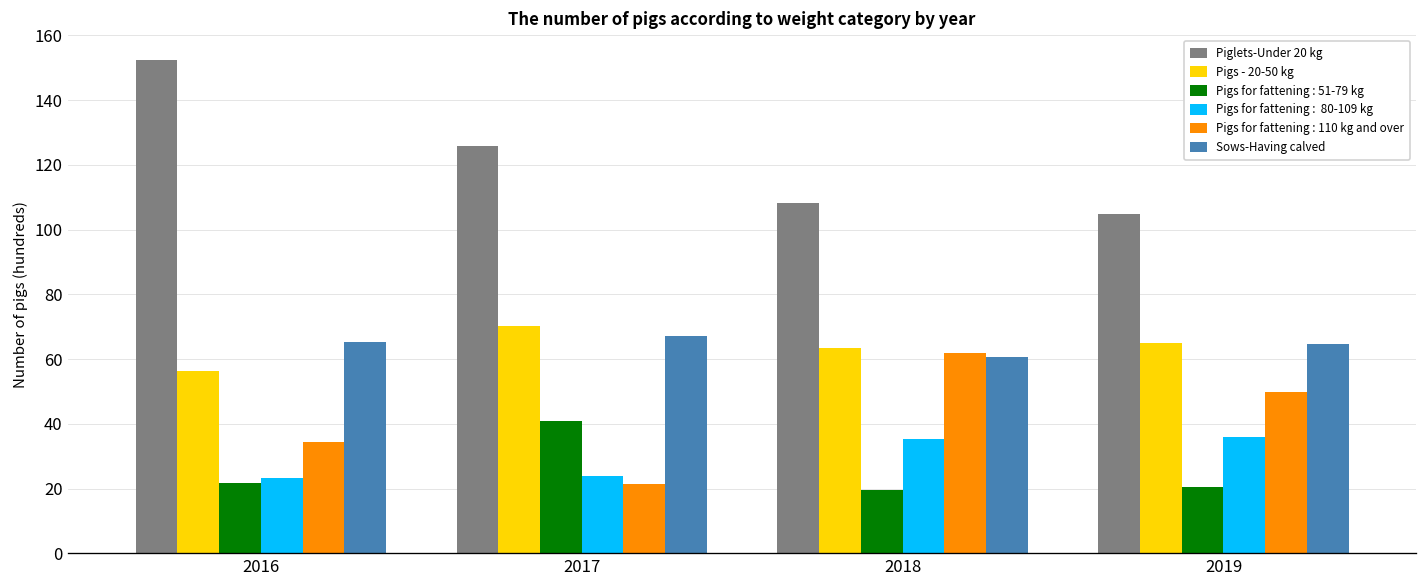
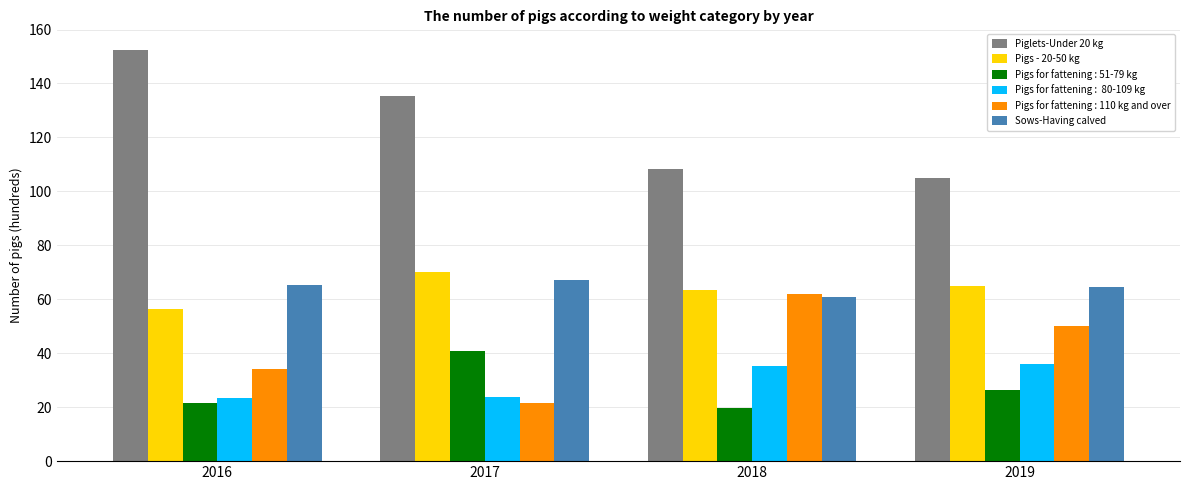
Piglets-Under 20 kg, 2017: 126 -> 136
Pigs for fattening : 51-79 kg, 2019: 20 -> 26
